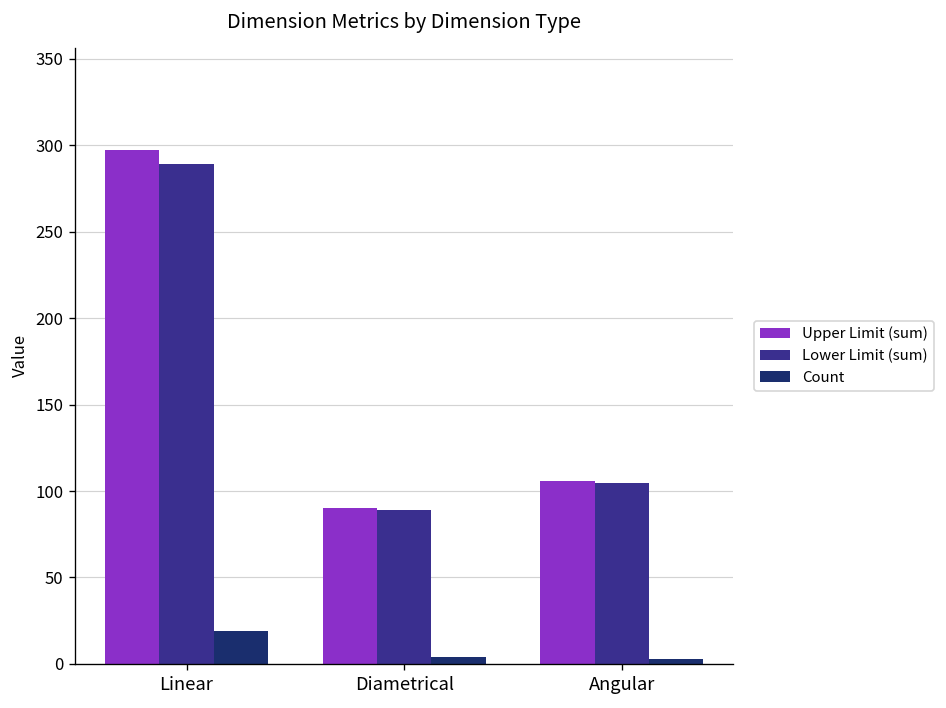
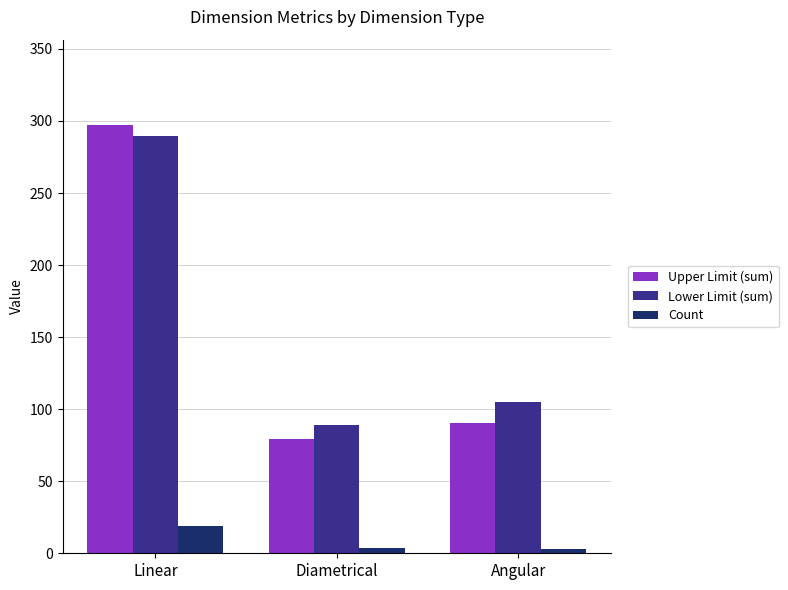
Upper Limit (sum), Diametrical: 90 -> 79
Upper Limit (sum), Angular: 106 -> 90
